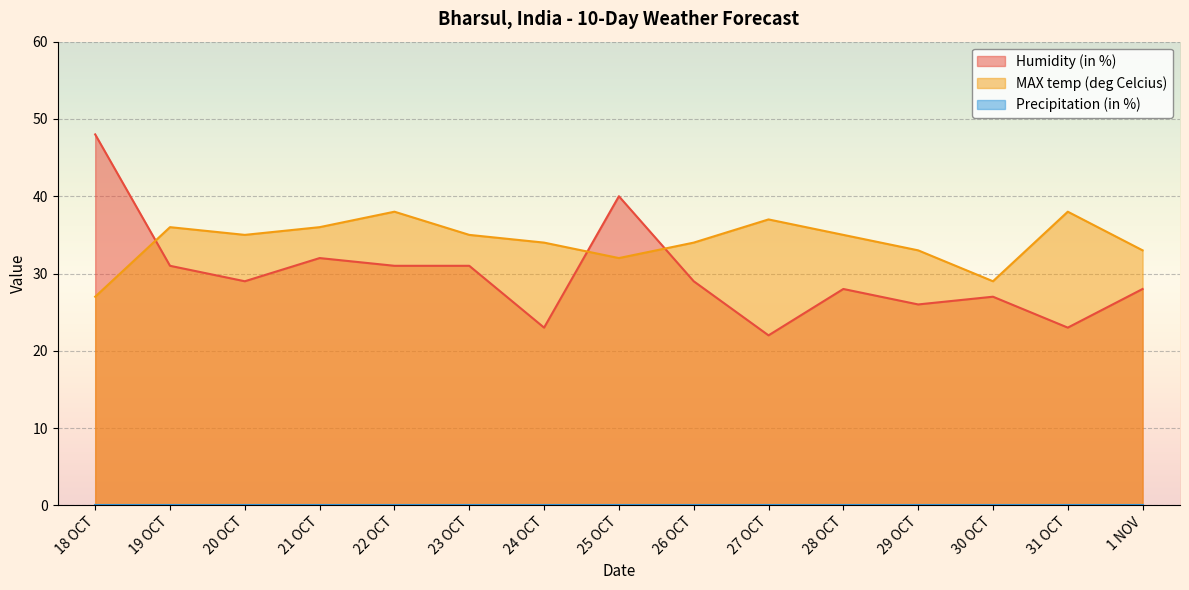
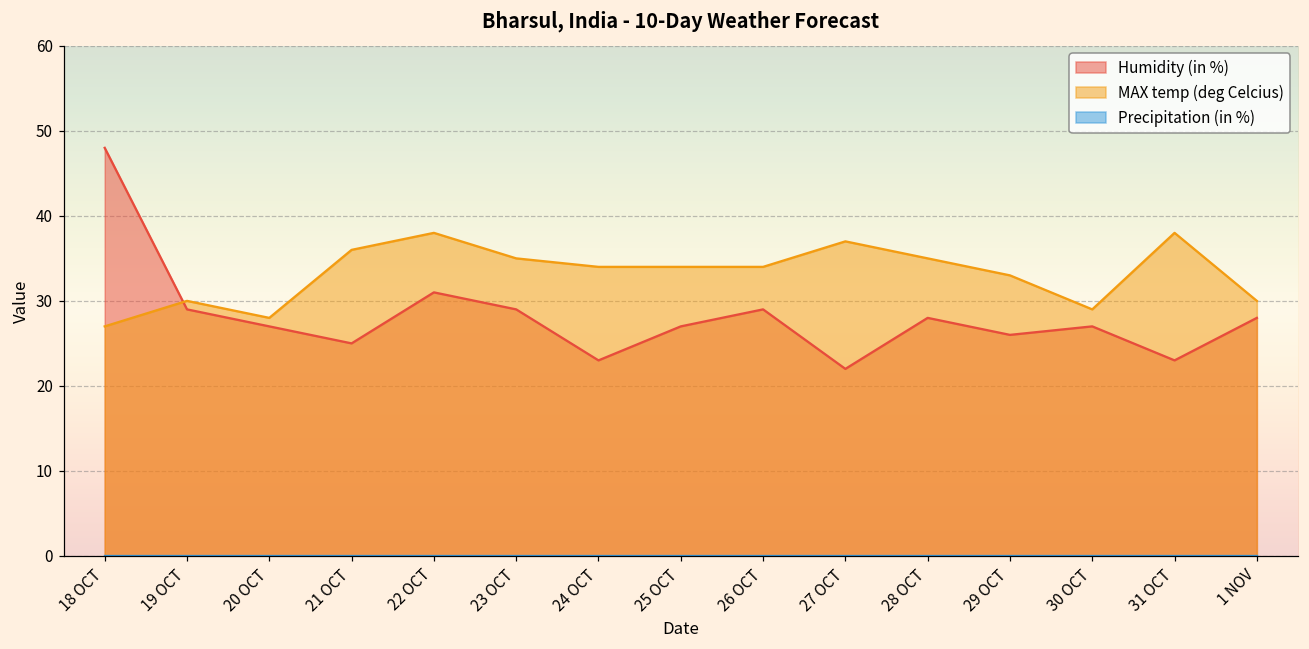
Humidity (in %), 19 OCT: 31 -> 29
MAX temp (deg Celcius), 19 OCT: 36 -> 30
Humidity (in %), 20 OCT: 29 -> 27
MAX temp (deg Celcius), 20 OCT: 35 -> 28
Humidity (in %), 21 OCT: 32 -> 25
Humidity (in %), 23 OCT: 31 -> 29
Humidity (in %), 25 OCT: 40 -> 27
MAX temp (deg Celcius), 25 OCT: 32 -> 34
MAX temp (deg Celcius), 1 NOV: 33 -> 30
